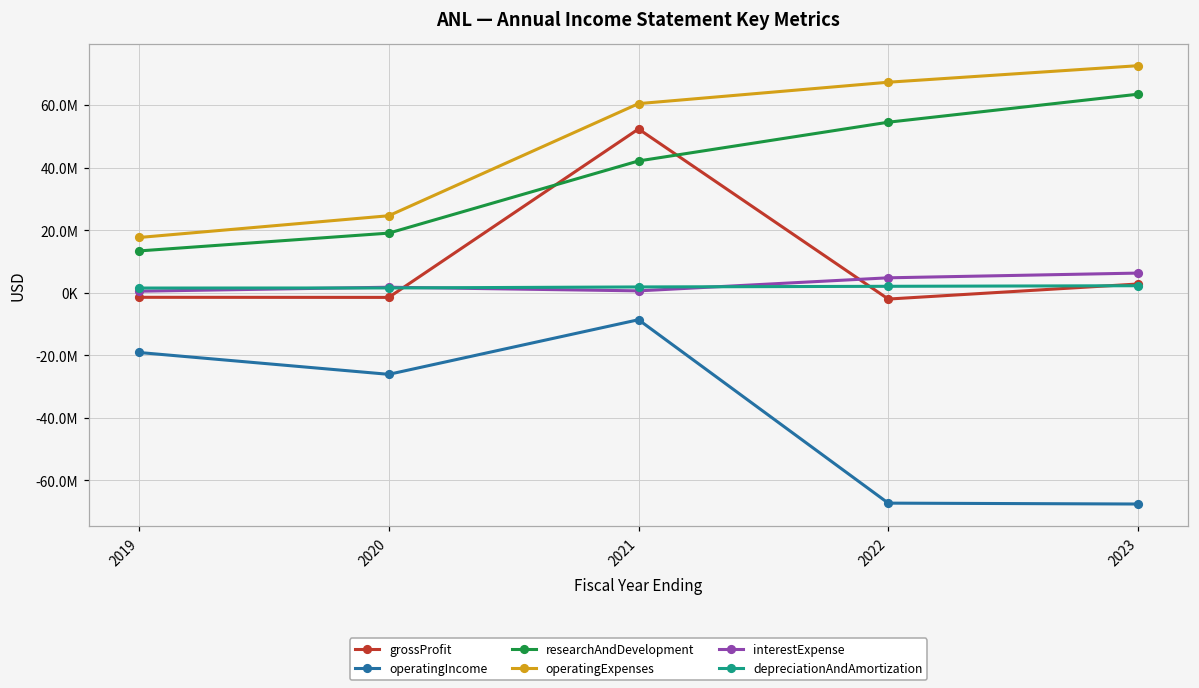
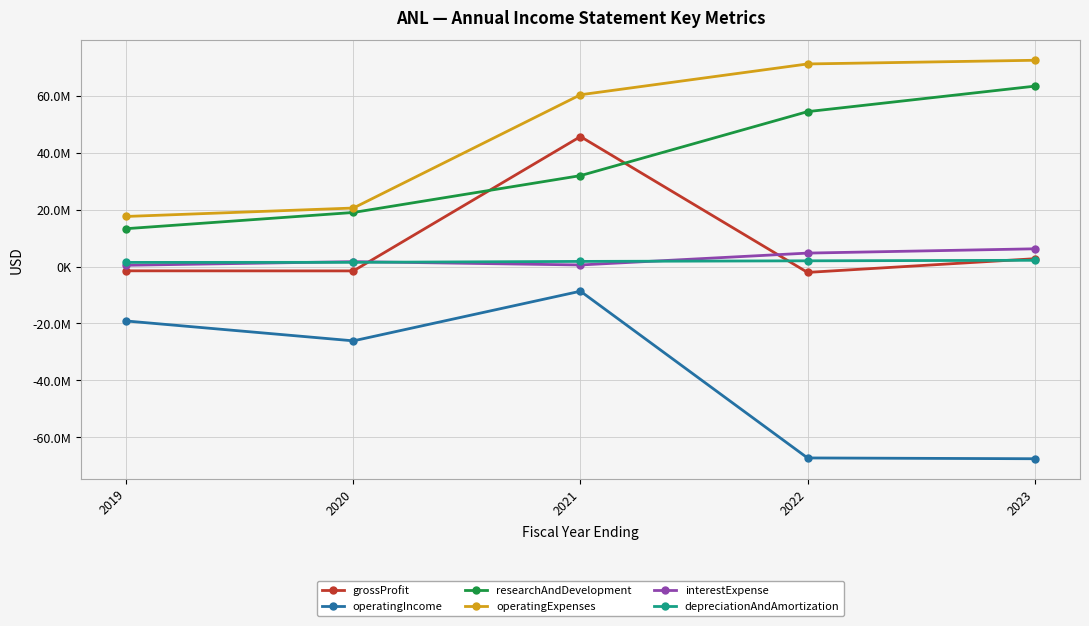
operatingExpenses, 2020: 25000000 -> 21000000
grossProfit, 2021: 52000000 -> 46000000
researchAndDevelopment, 2021: 42000000 -> 32000000
operatingExpenses, 2022: 67000000 -> 71000000
